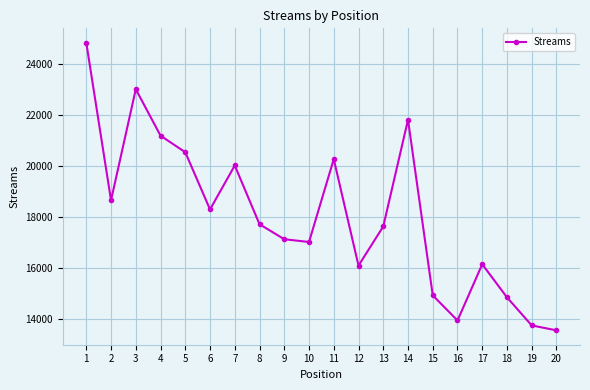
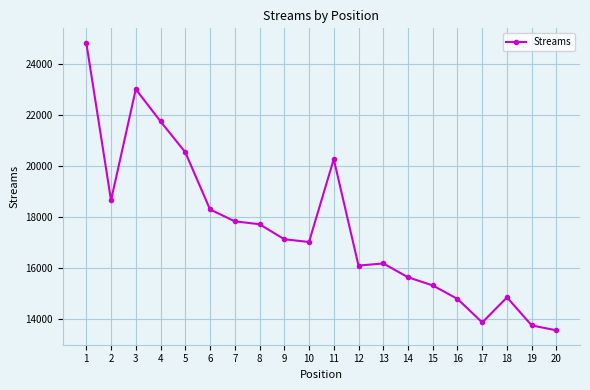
4: 21200 -> 21800
7: 20000 -> 17800
13: 17600 -> 16200
14: 21800 -> 15600
15: 14900 -> 15300
16: 13900 -> 14800
17: 16100 -> 13900
